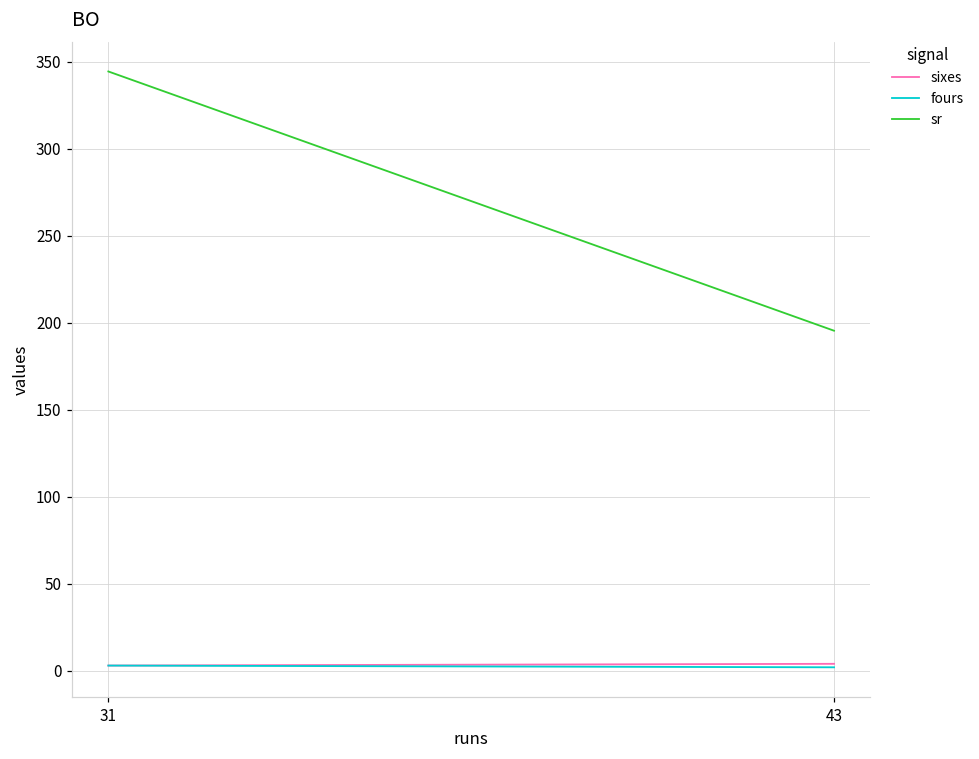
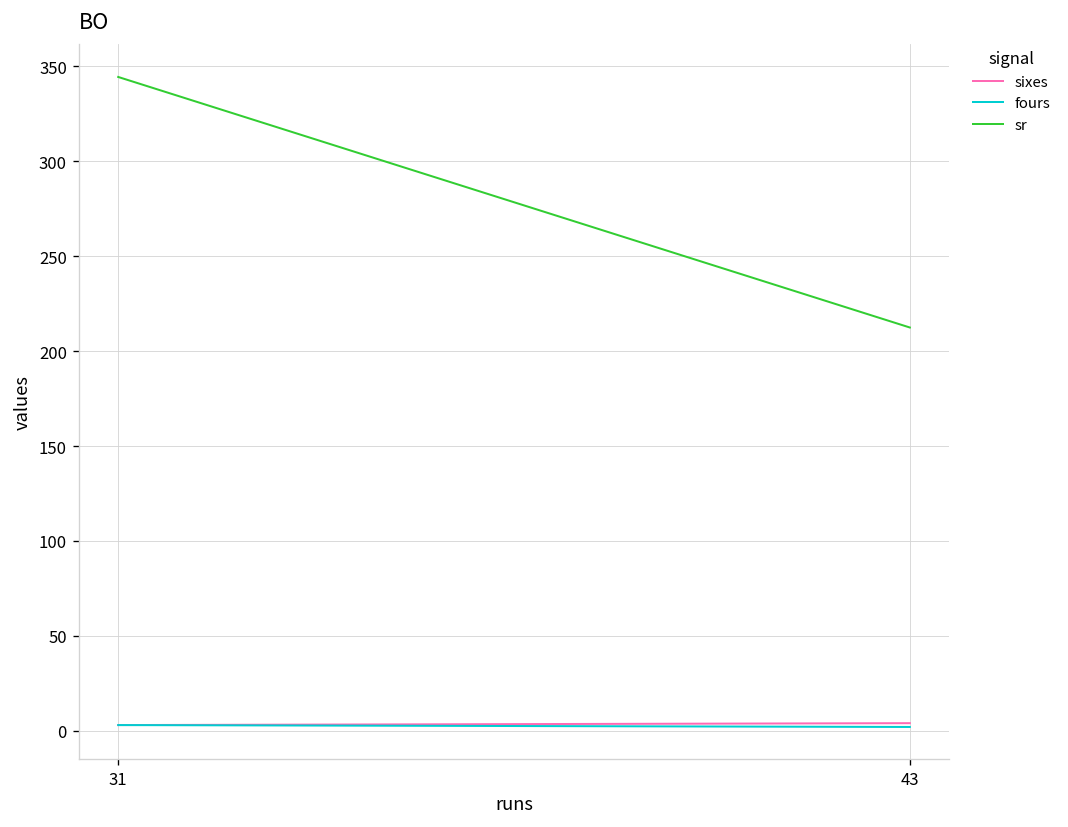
sr, 43: 195 -> 212
